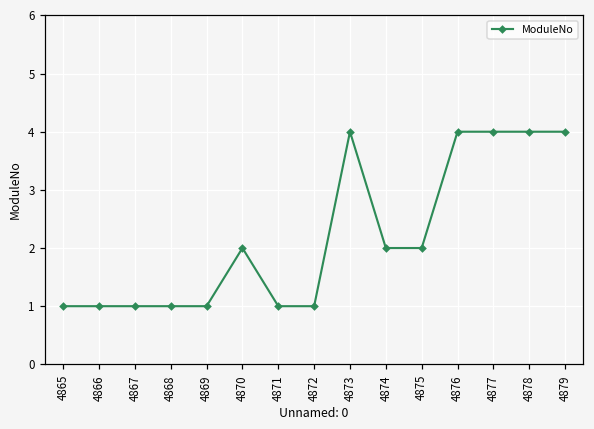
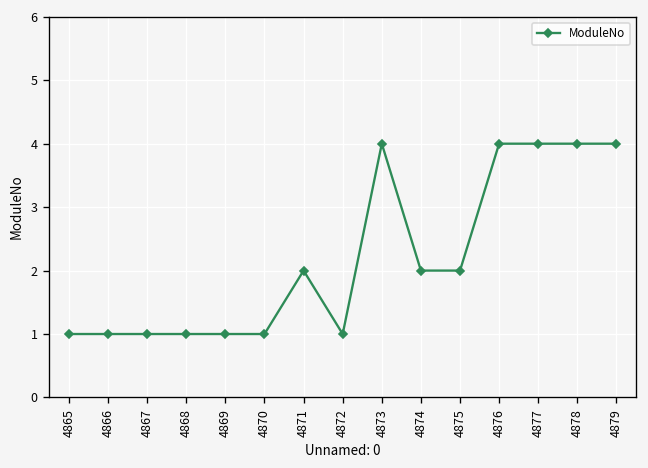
4870: 2 -> 1
4871: 1 -> 2
